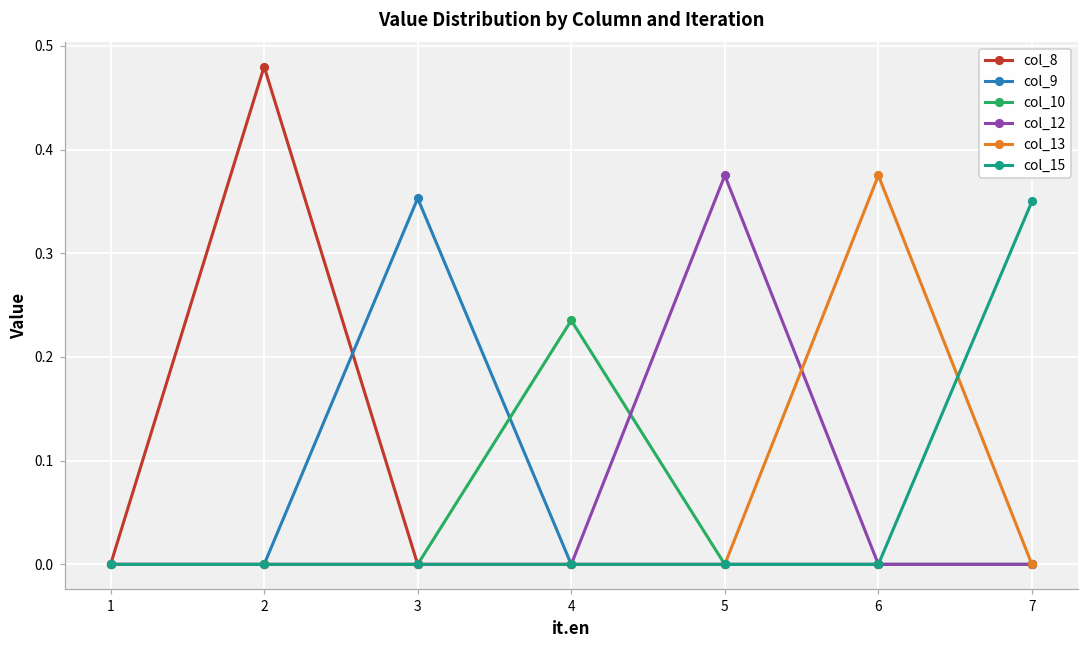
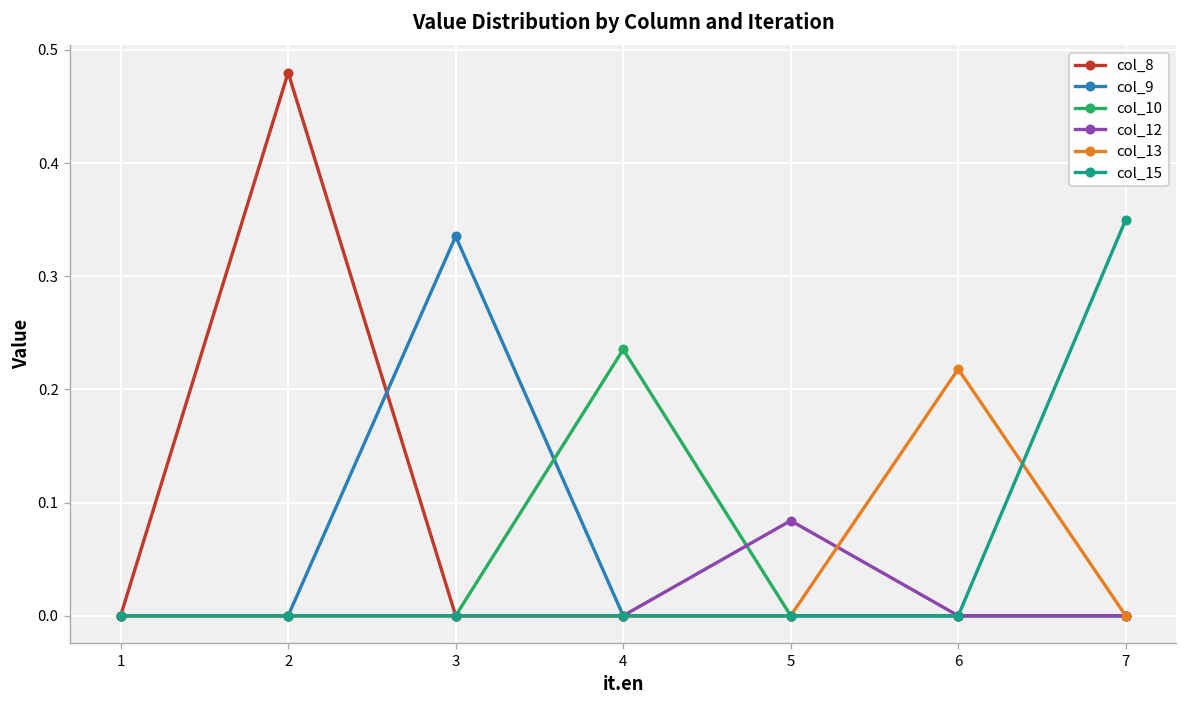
col_9, 3: 0.35 -> 0.34
col_12, 5: 0.38 -> 0.08
col_13, 6: 0.38 -> 0.22
